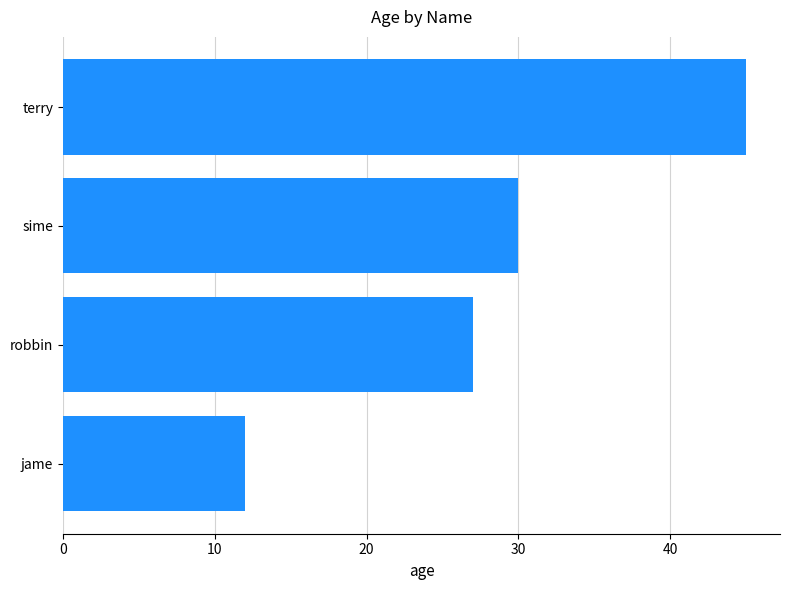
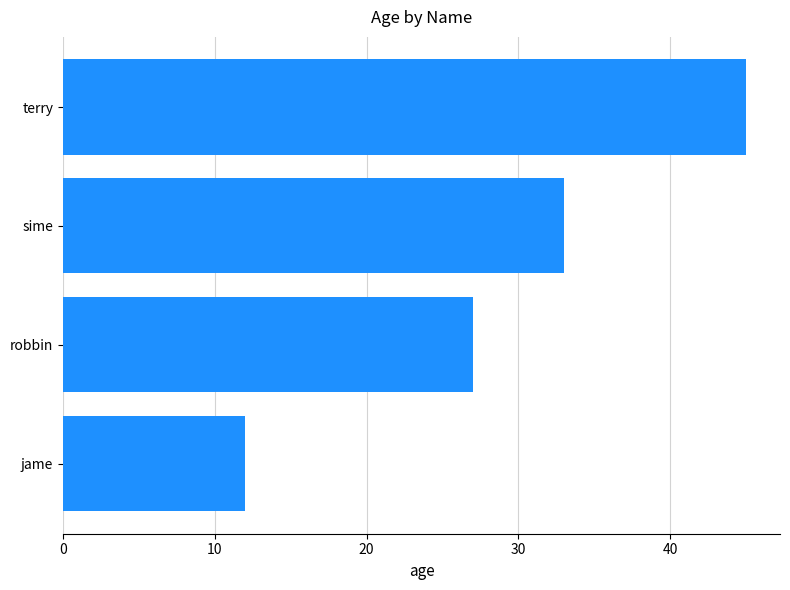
sime: 30 -> 33
